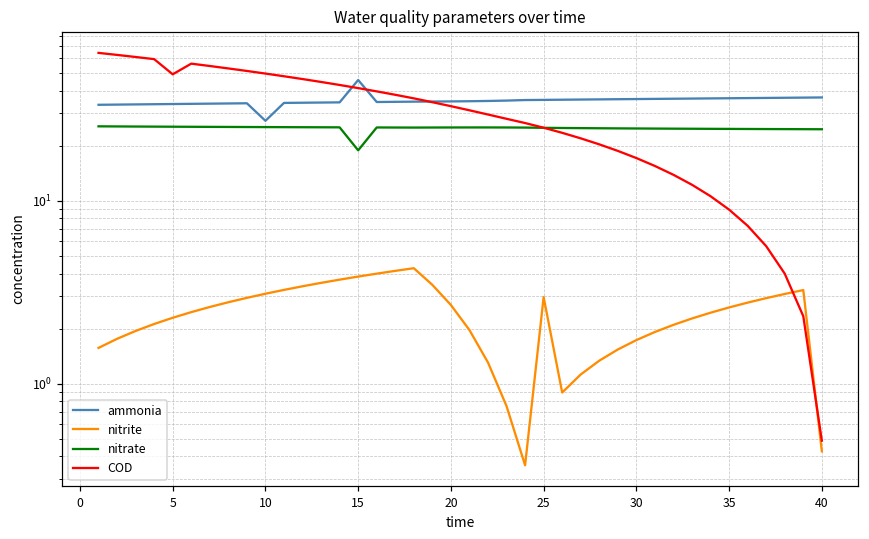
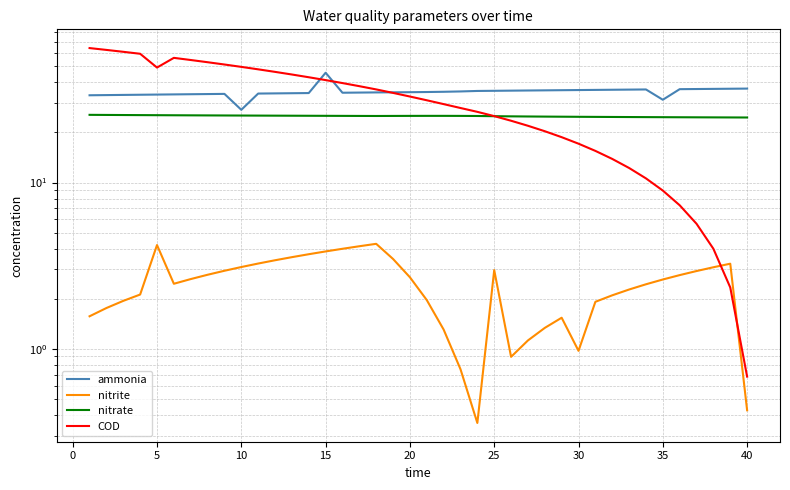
nitrite, 5: 2.3 -> 4.2
nitrate, 15: 19 -> 25
nitrite, 30: 1.7 -> 1.0
ammonia, 35: 36 -> 31
COD, 40: 0.49 -> 0.68
